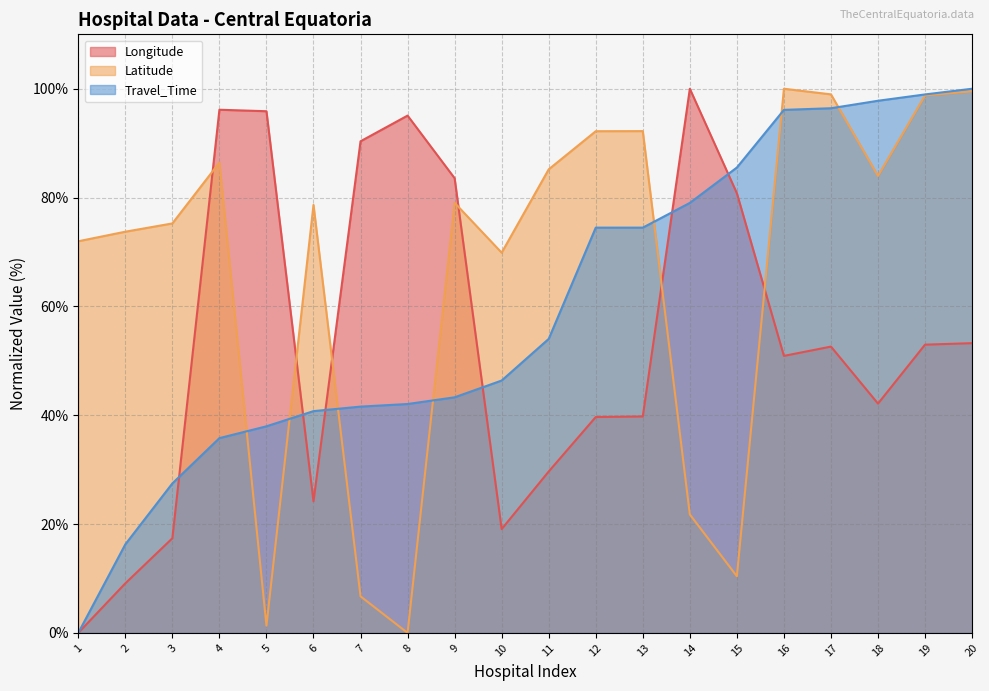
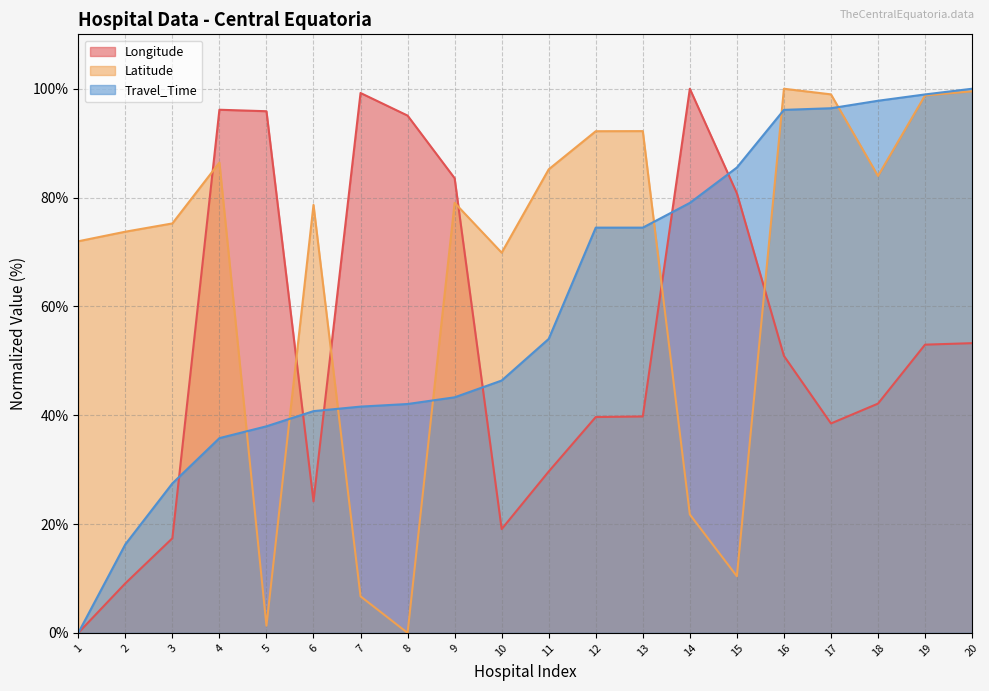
Longitude, 7: 90% -> 99%
Longitude, 17: 53% -> 38%
